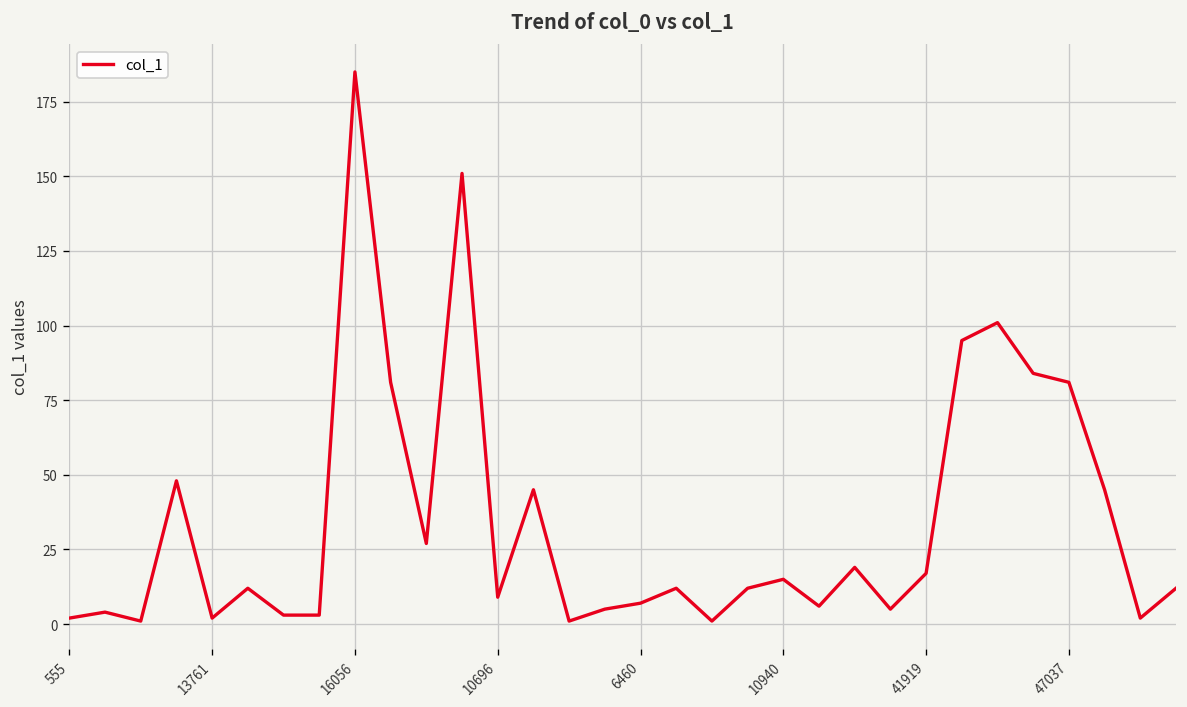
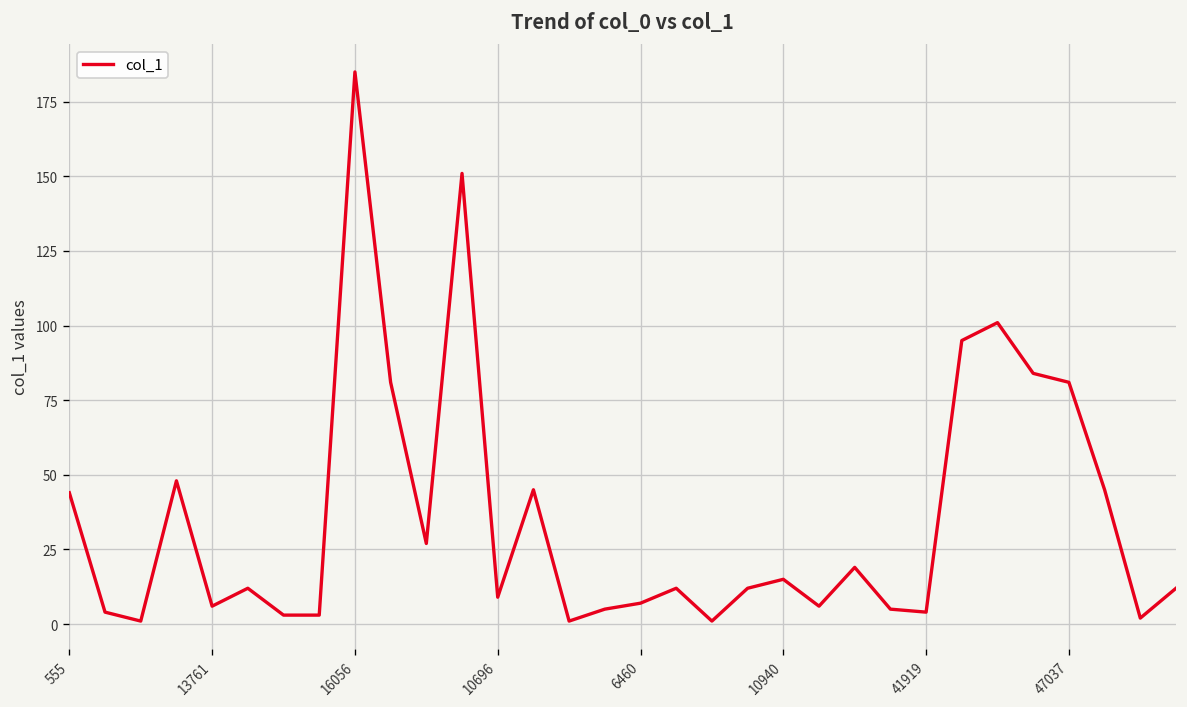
555: 2 -> 44
13761: 2 -> 6
41919: 17 -> 4
